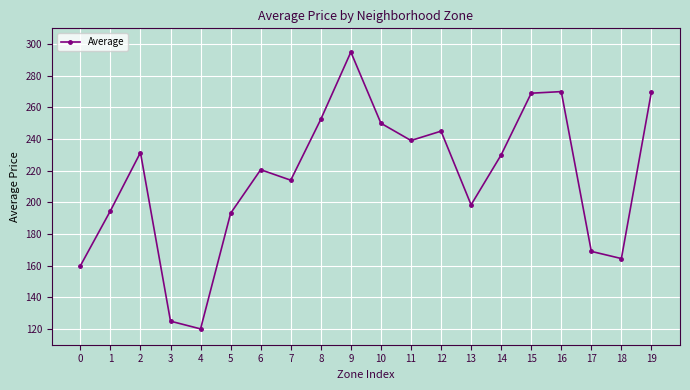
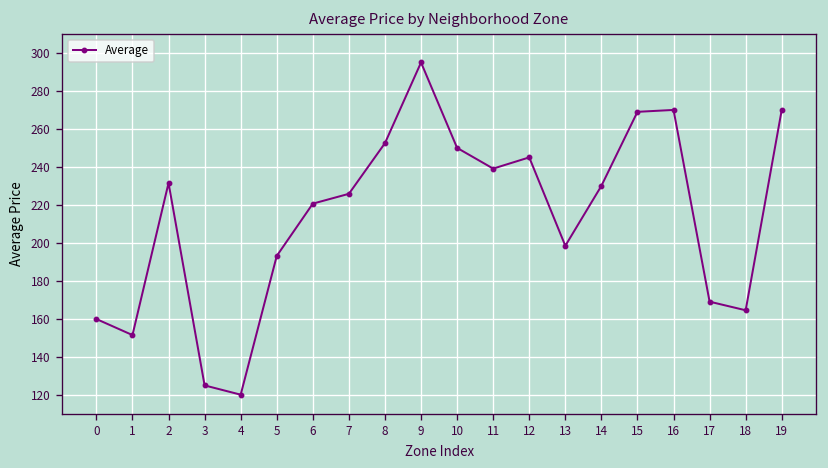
1: 195 -> 151
7: 214 -> 226
